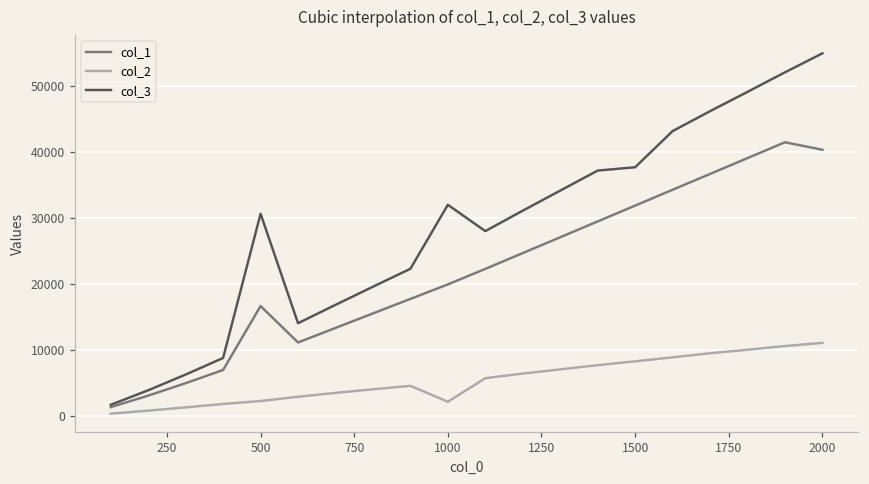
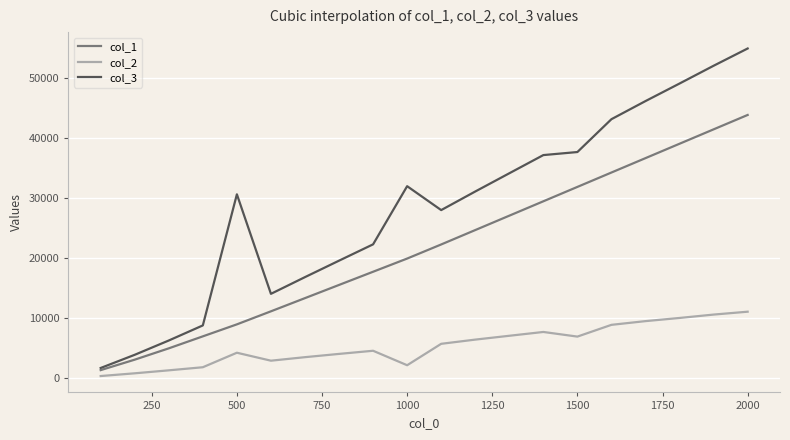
col_1, 500: 17000 -> 9000
col_2, 500: 2000 -> 4000
col_2, 1500: 8000 -> 7000
col_1, 2000: 40000 -> 44000
